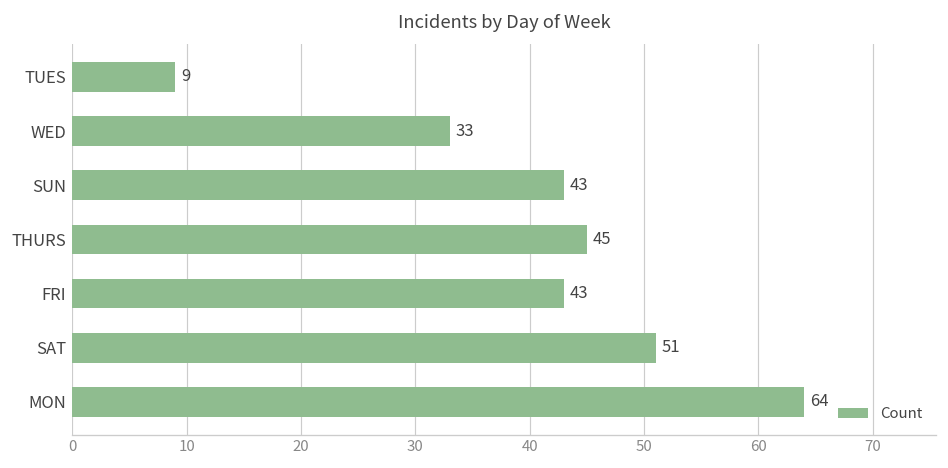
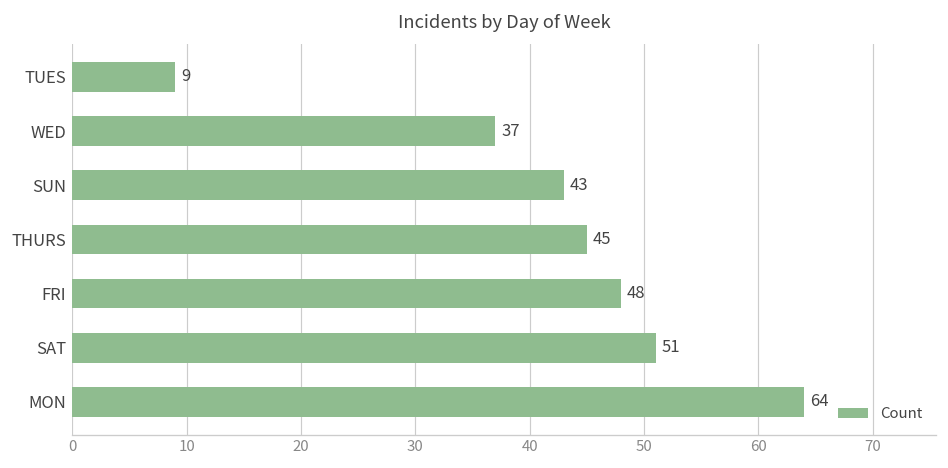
WED: 33 -> 37
FRI: 43 -> 48
